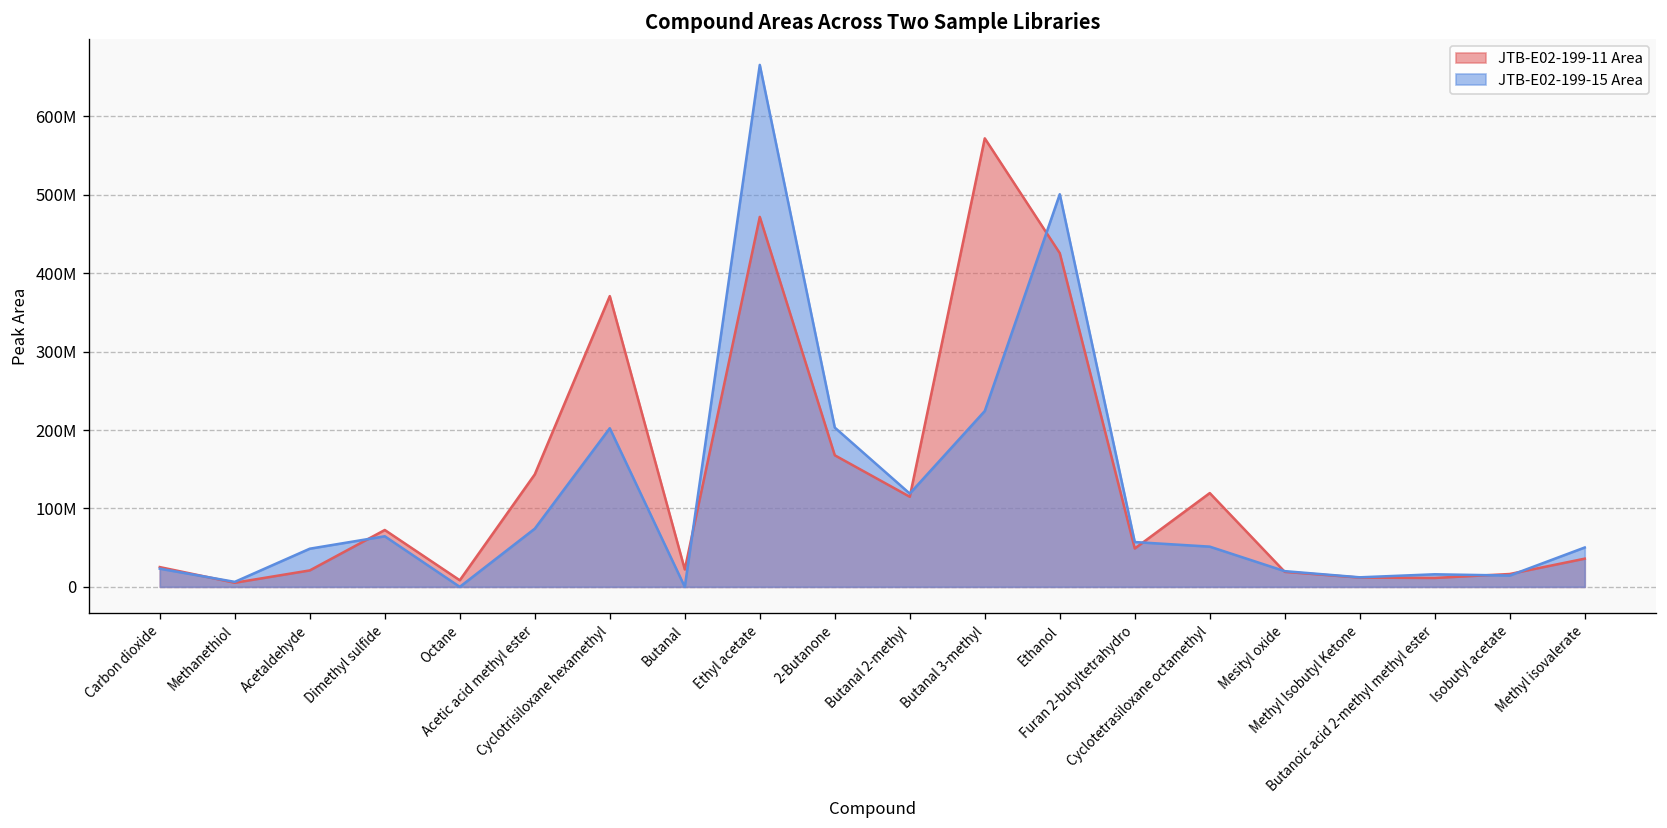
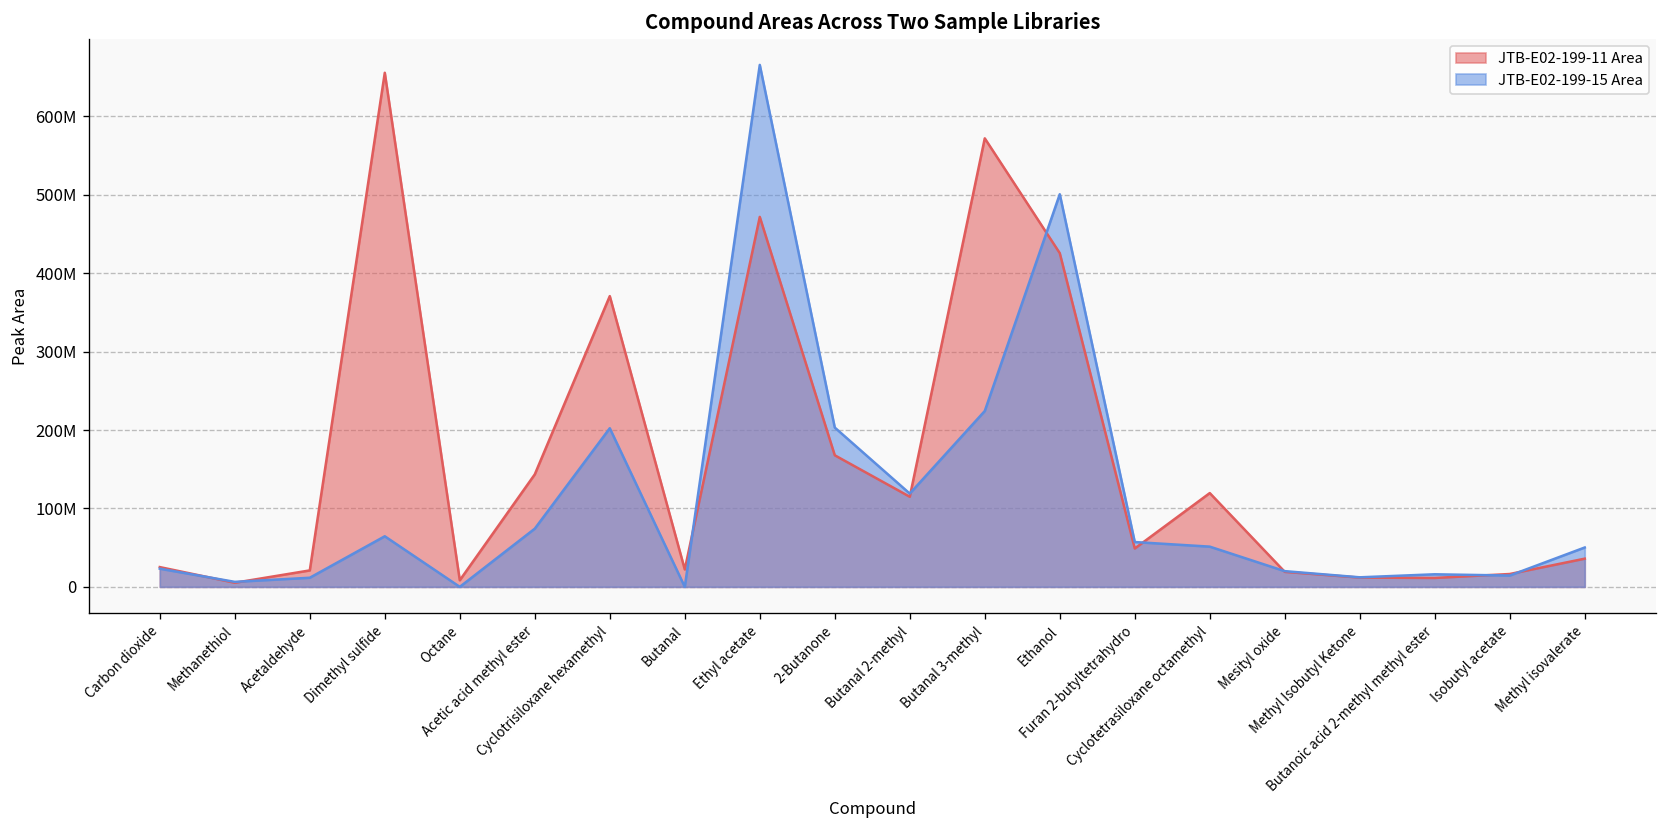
JTB-E02-199-15 Area, Acetaldehyde: 50000000 -> 10000000
JTB-E02-199-11 Area, Dimethyl sulfide: 70000000 -> 660000000
